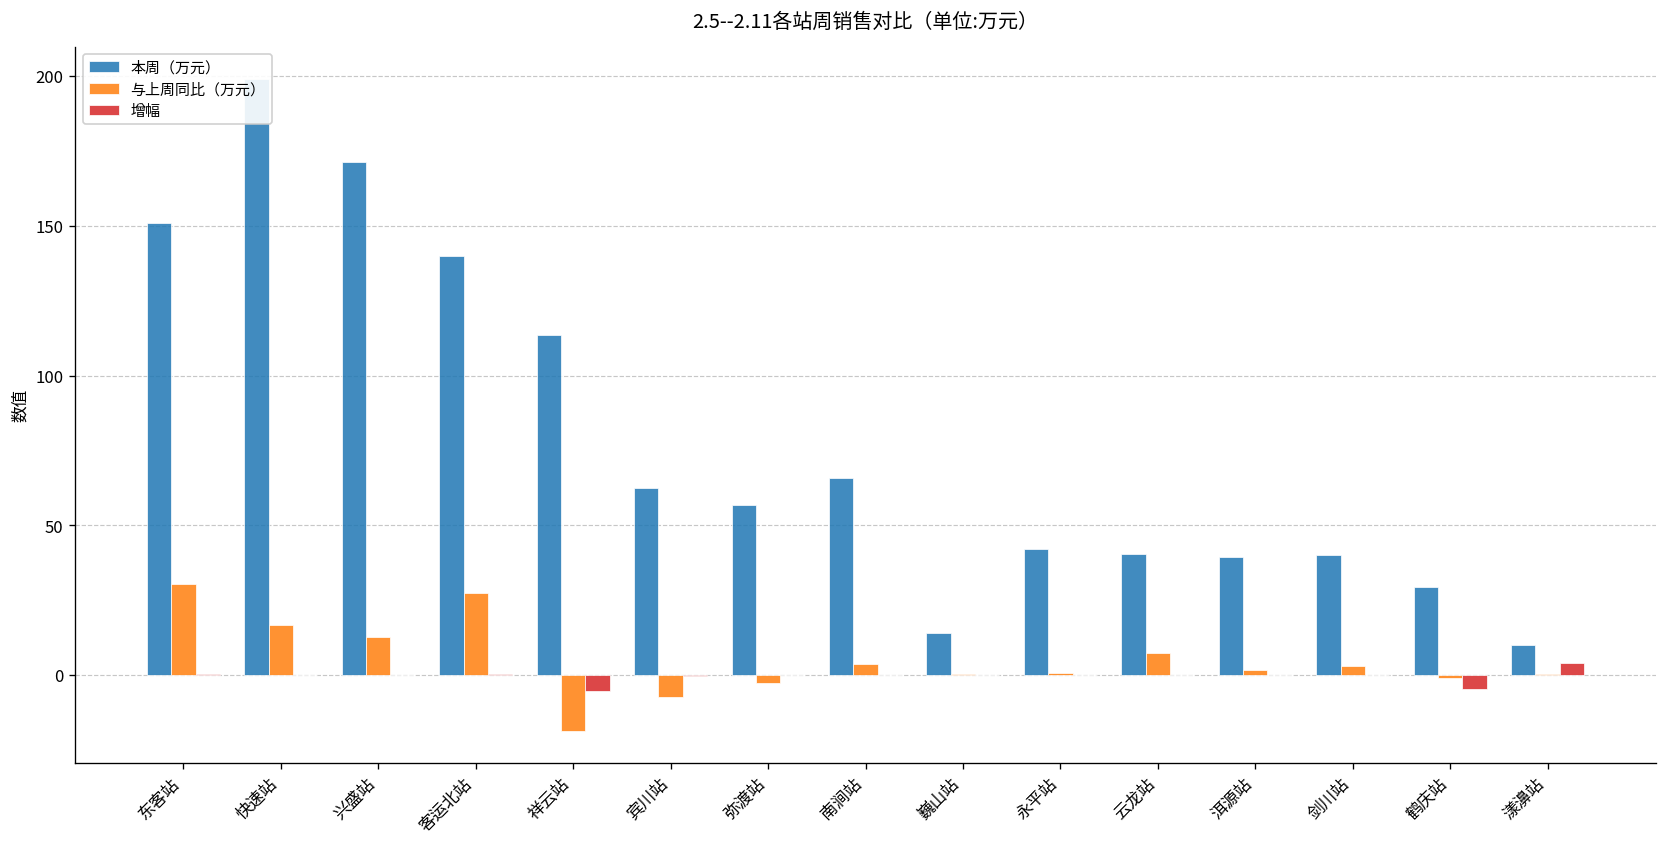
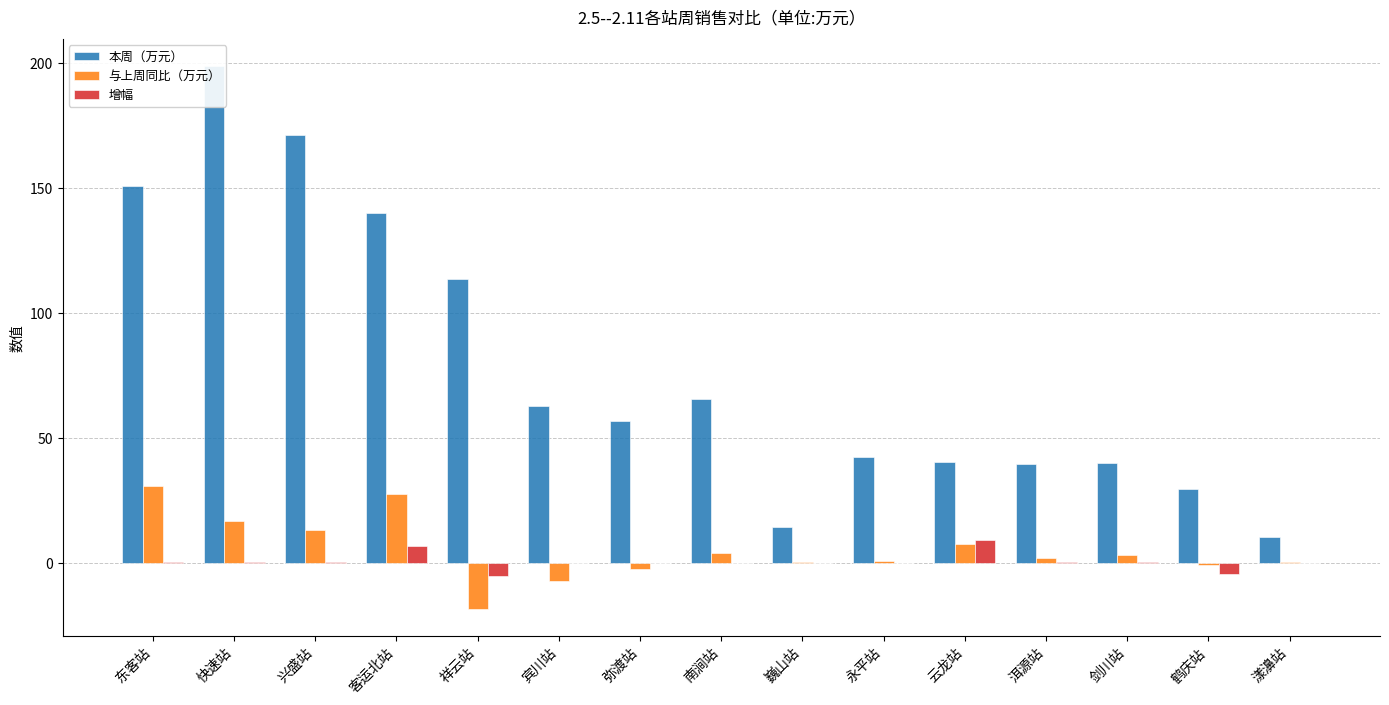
增幅, 客运北站: 0 -> 7
增幅, 云龙站: 0 -> 9
增幅, 漾濞站: 4 -> 0
